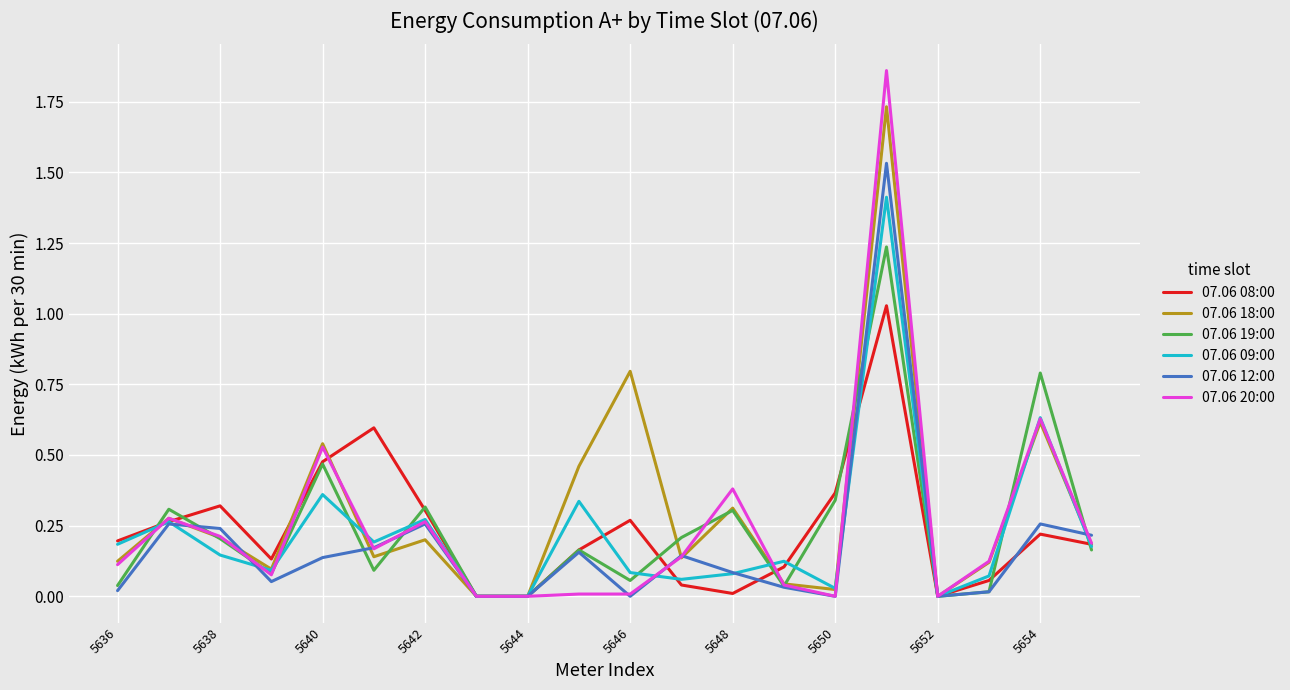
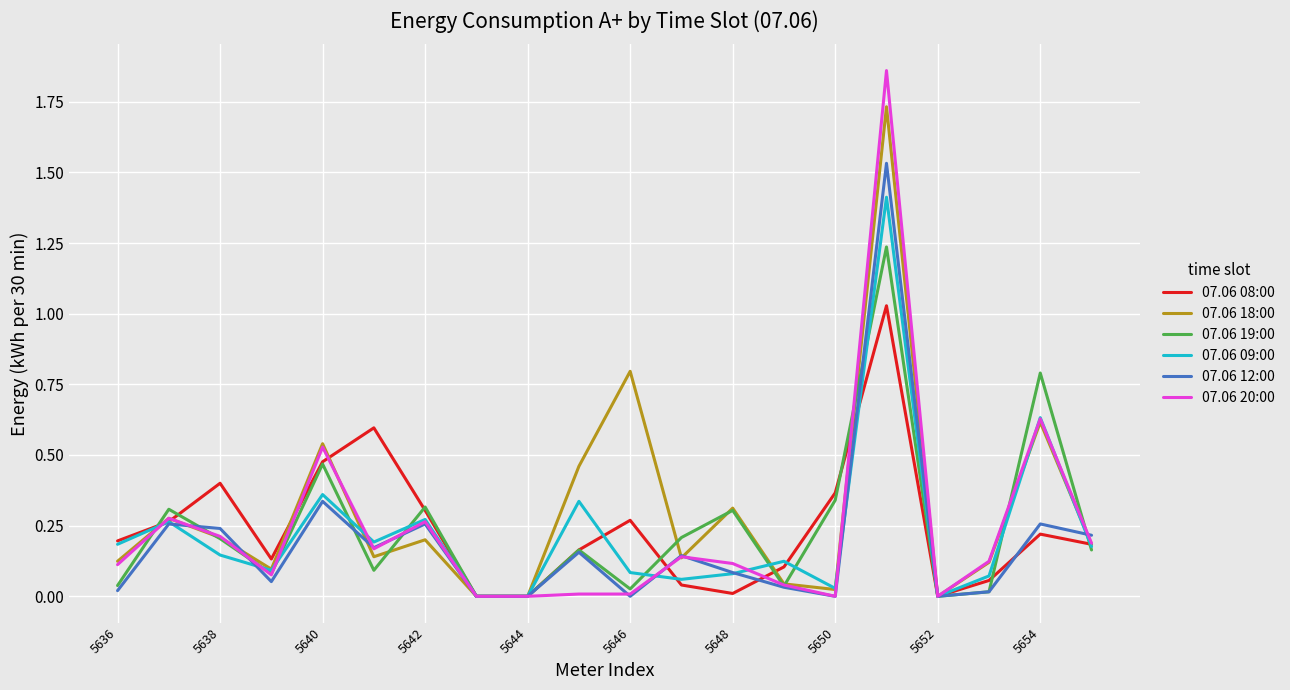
07.06 08:00, 5638: 0.32 -> 0.40
07.06 12:00, 5640: 0.14 -> 0.34
07.06 19:00, 5646: 0.06 -> 0.03
07.06 20:00, 5648: 0.38 -> 0.12
